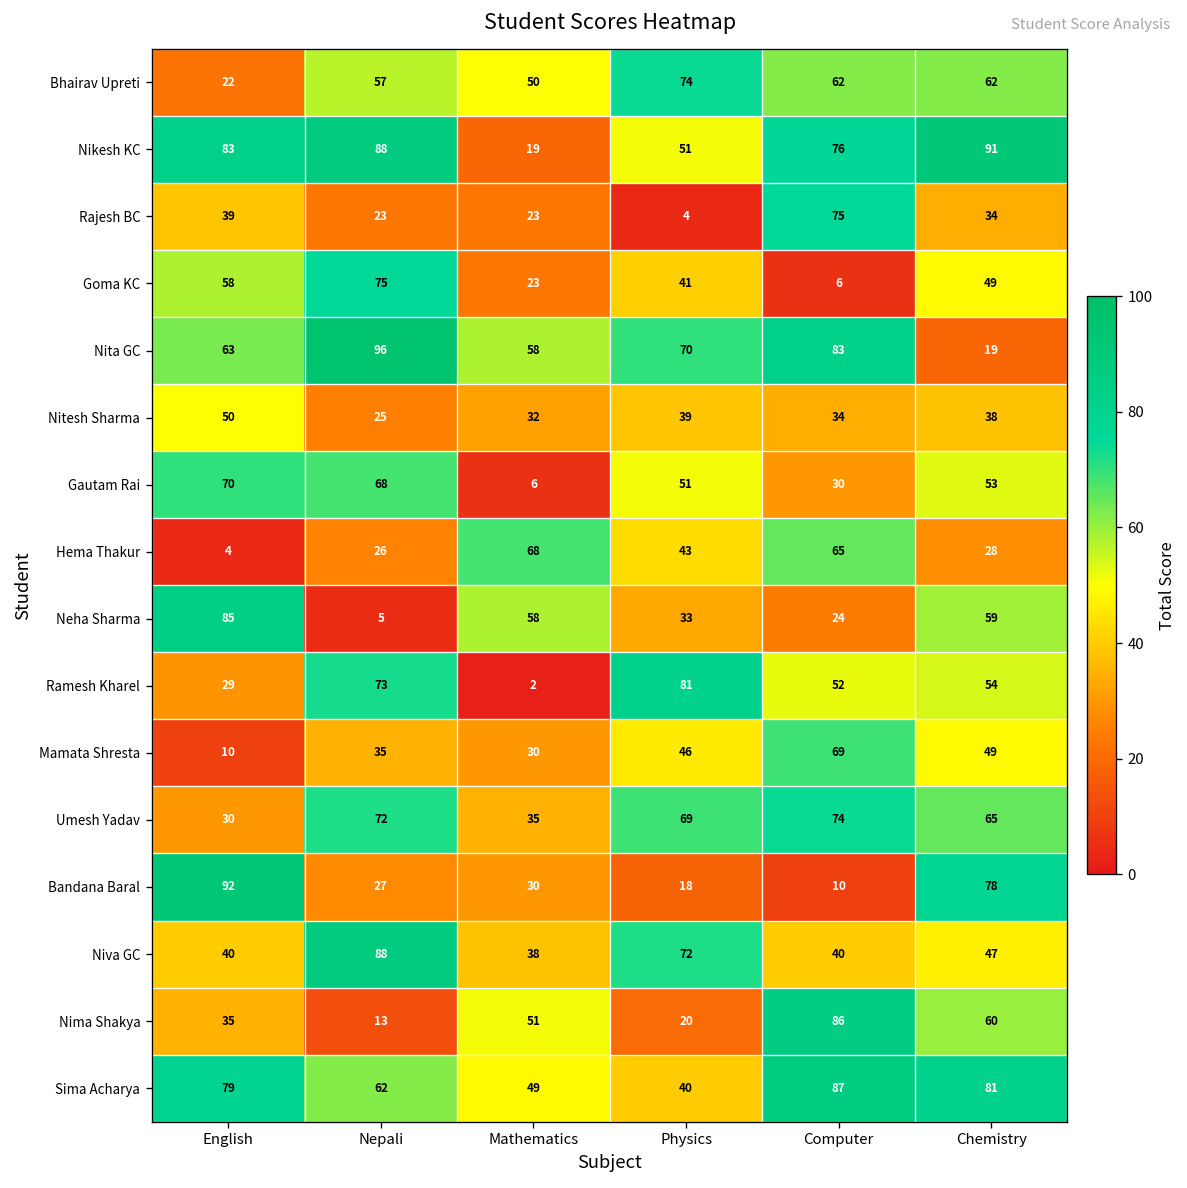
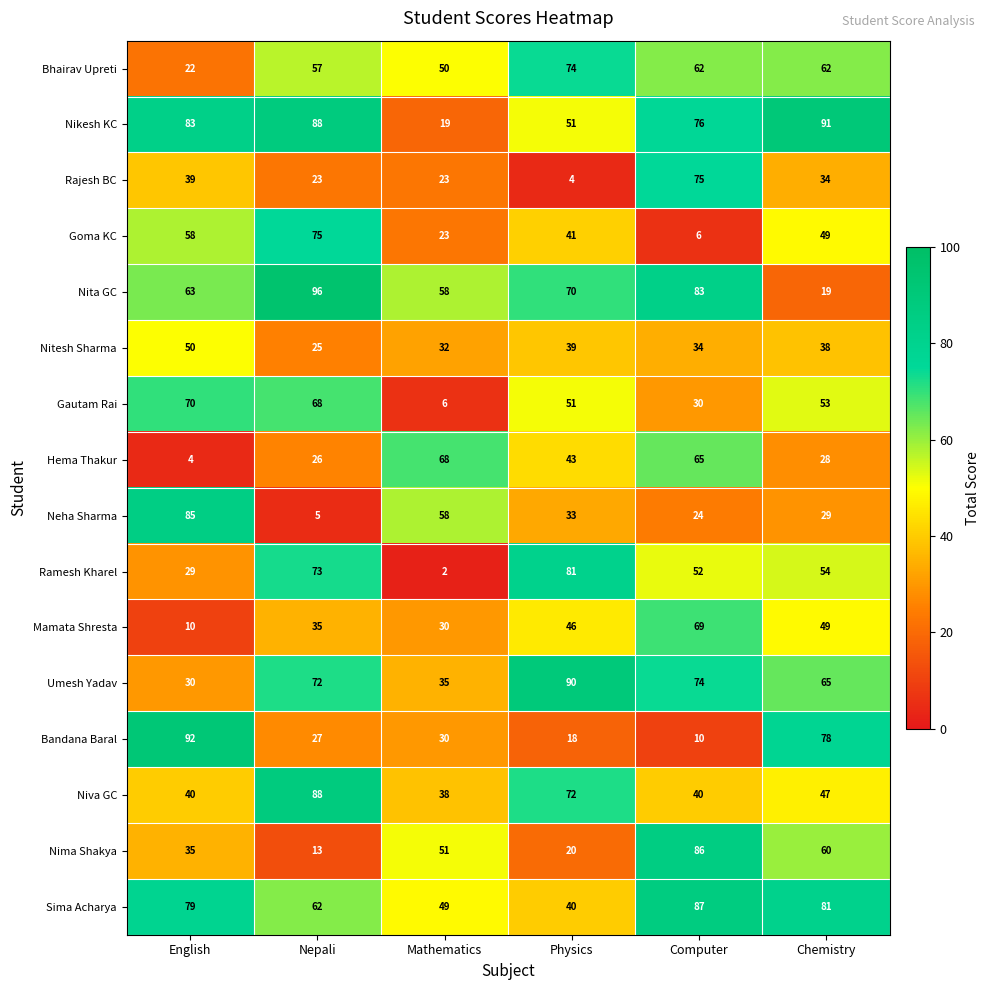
Neha Sharma, Chemistry: 59 -> 29
Umesh Yadav, Physics: 69 -> 90
